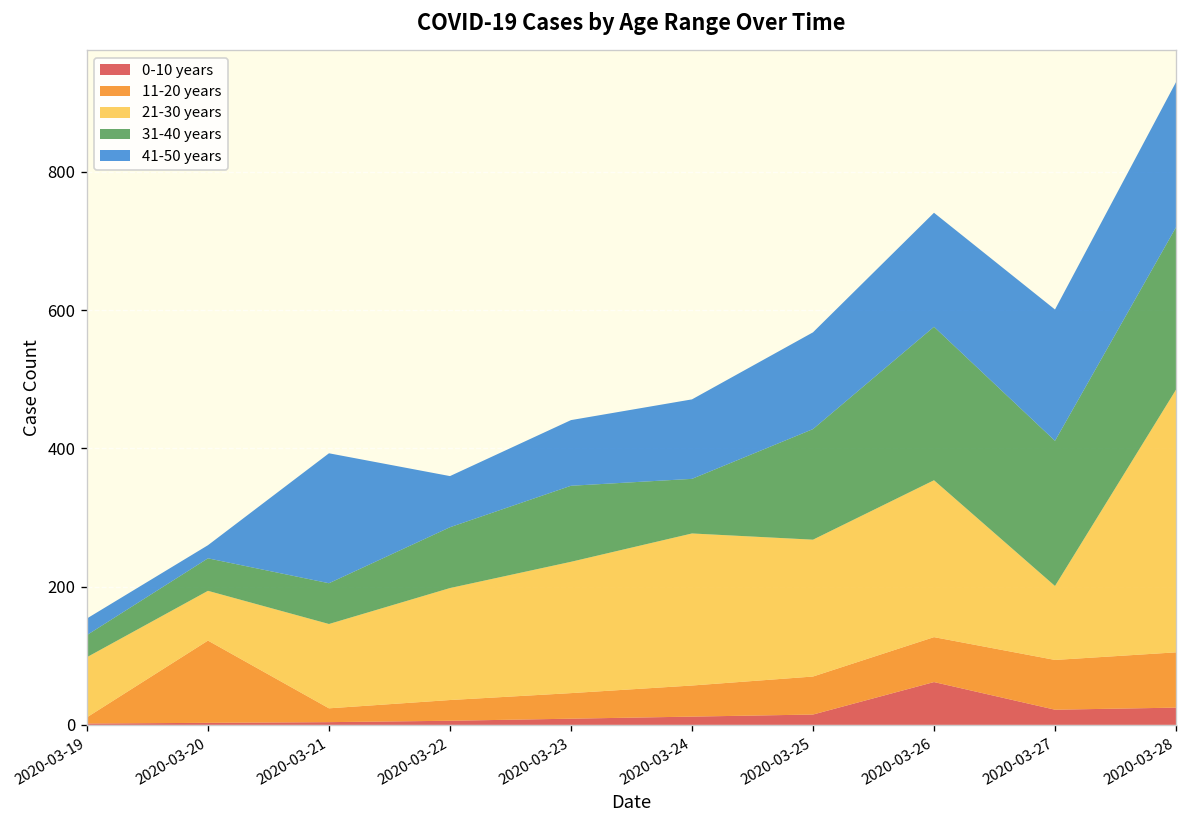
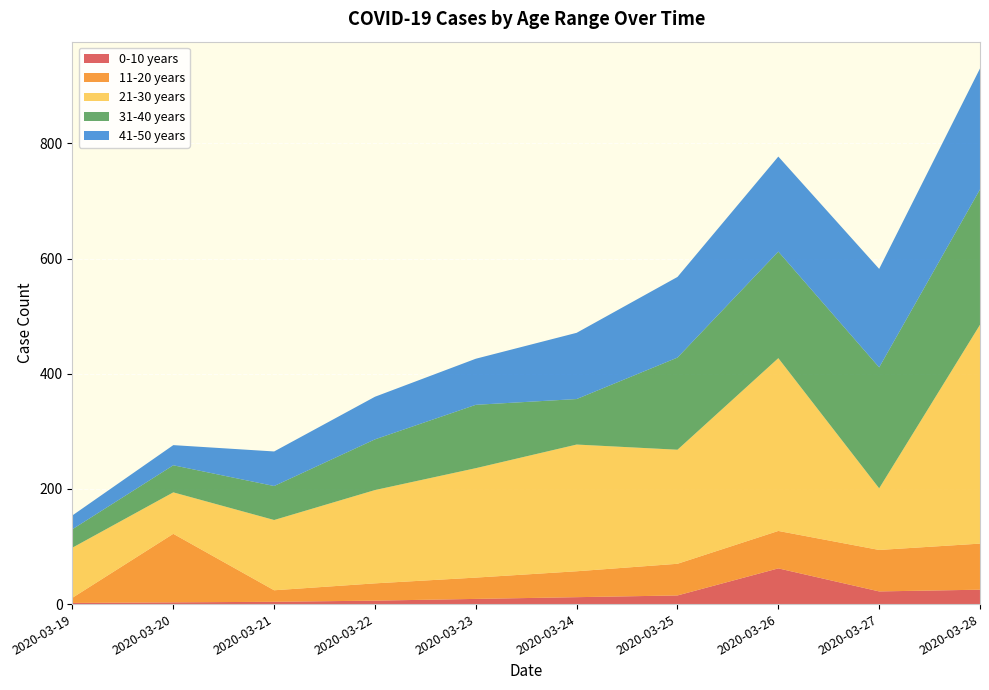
41-50 years, 2020-03-20: 20 -> 40
41-50 years, 2020-03-21: 190 -> 60
41-50 years, 2020-03-23: 100 -> 80
21-30 years, 2020-03-26: 230 -> 300
31-40 years, 2020-03-26: 220 -> 190
41-50 years, 2020-03-27: 190 -> 170
